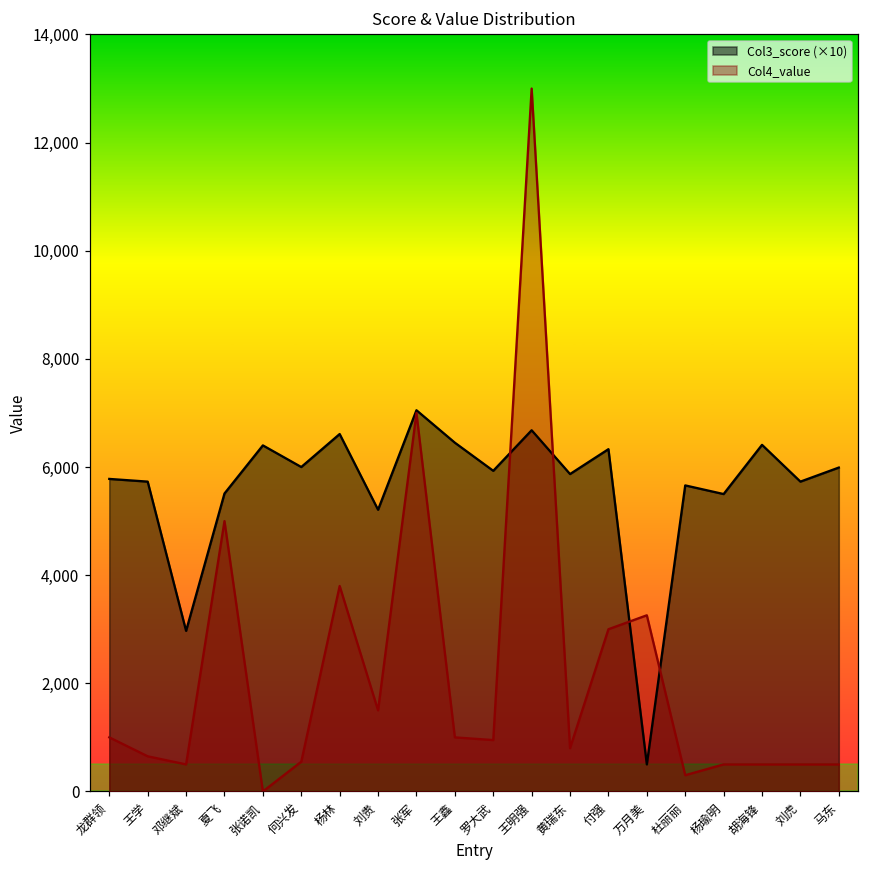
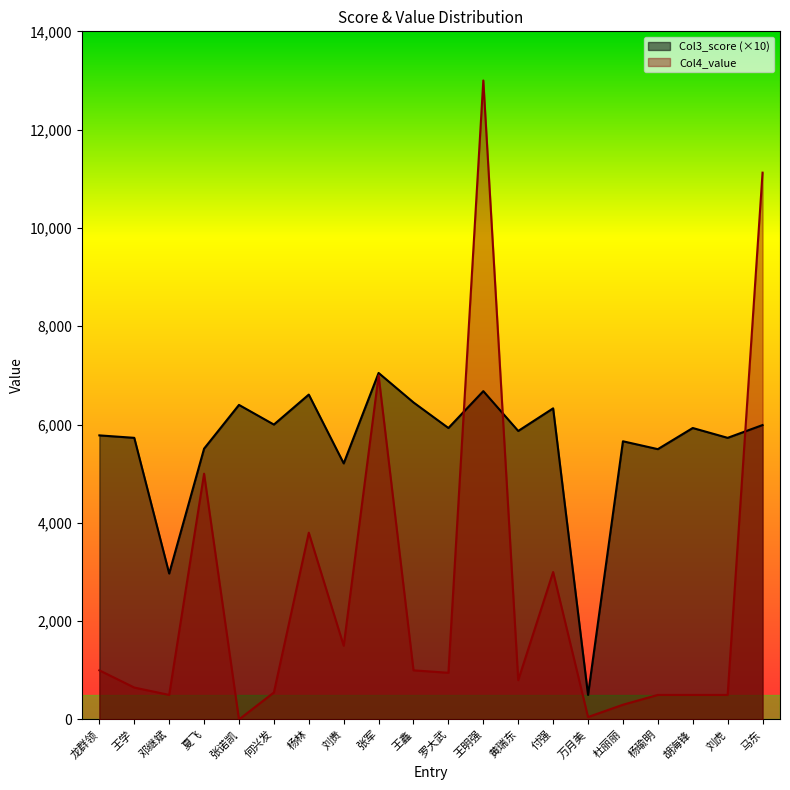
Col4_value, 万月美: 3,300 -> 100
Col3_score (×10), 胡海锋: 6,400 -> 5,900
Col4_value, 马东: 500 -> 11,100
